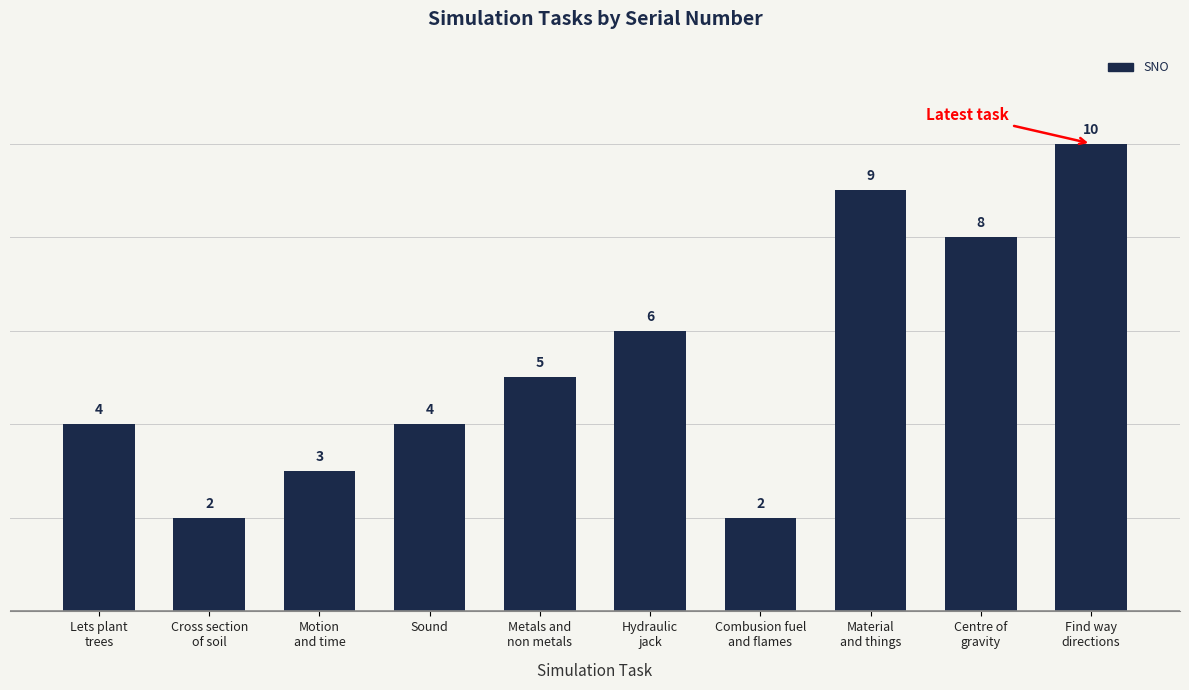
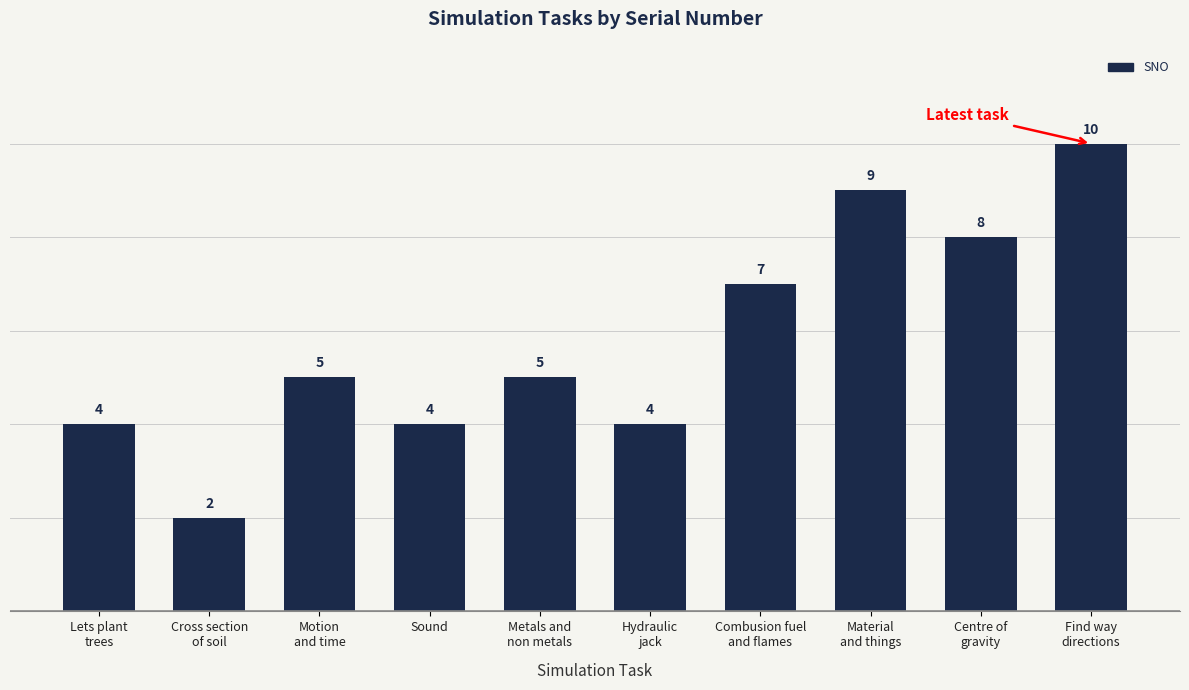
Motion and time: 3 -> 5
Hydraulic jack: 6 -> 4
Combusion fuel and flames: 2 -> 7
